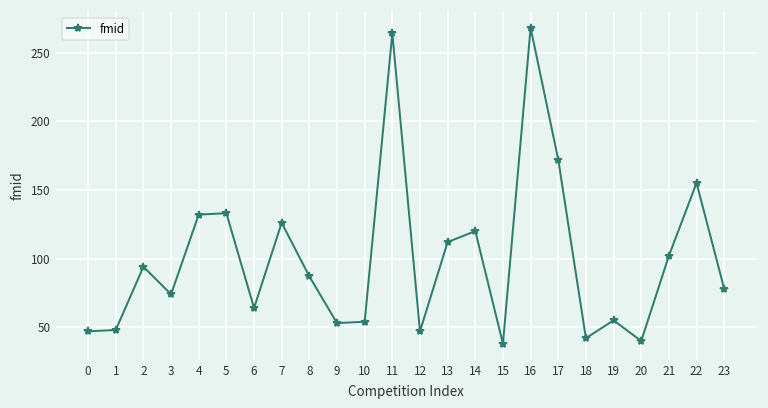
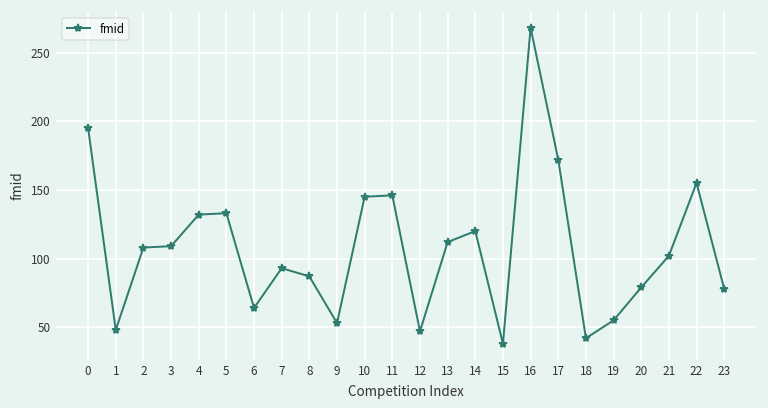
0: 47 -> 195
2: 94 -> 108
3: 74 -> 109
7: 126 -> 93
10: 54 -> 145
11: 264 -> 146
20: 40 -> 79
